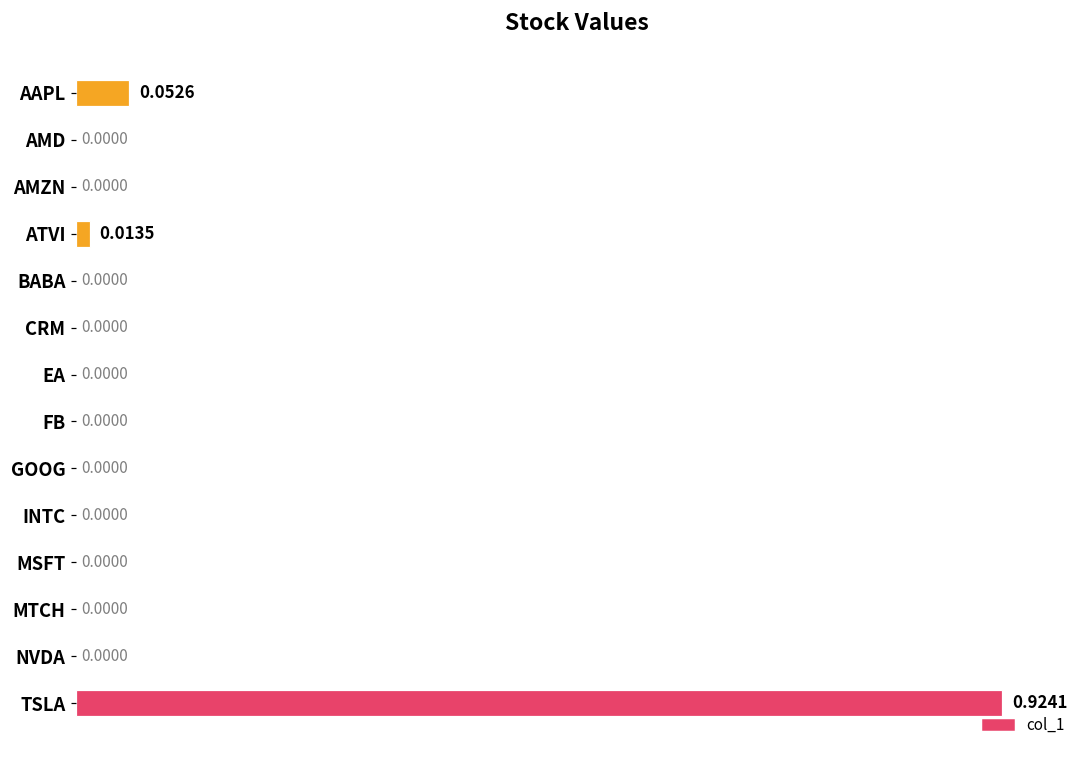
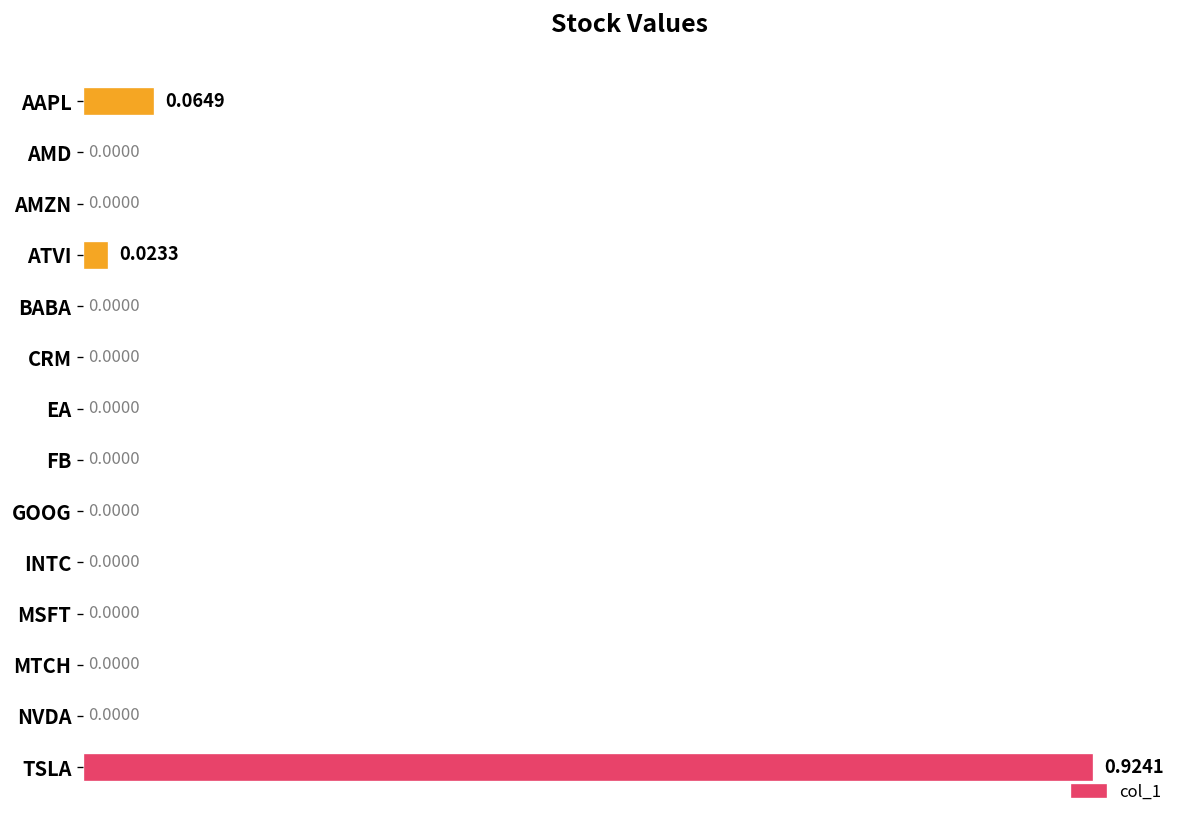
AAPL: 0.0526 -> 0.0649
ATVI: 0.0135 -> 0.0233
